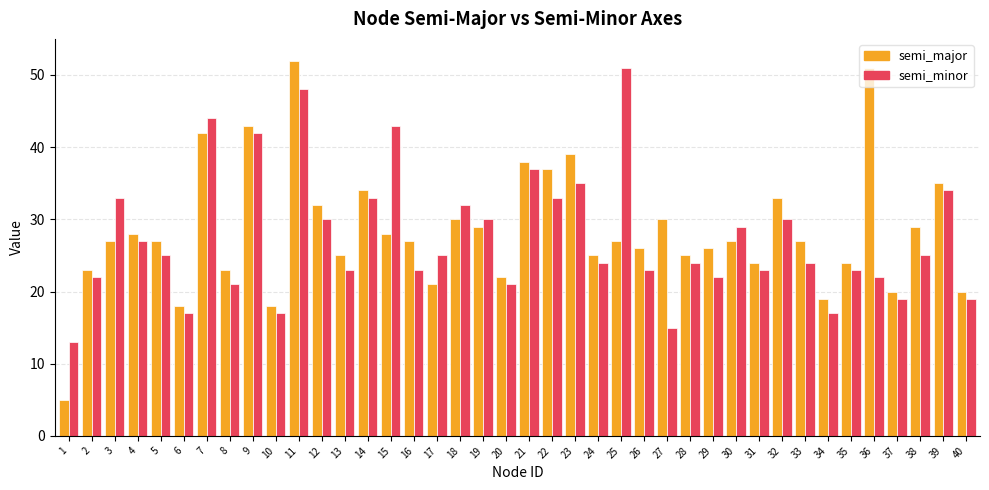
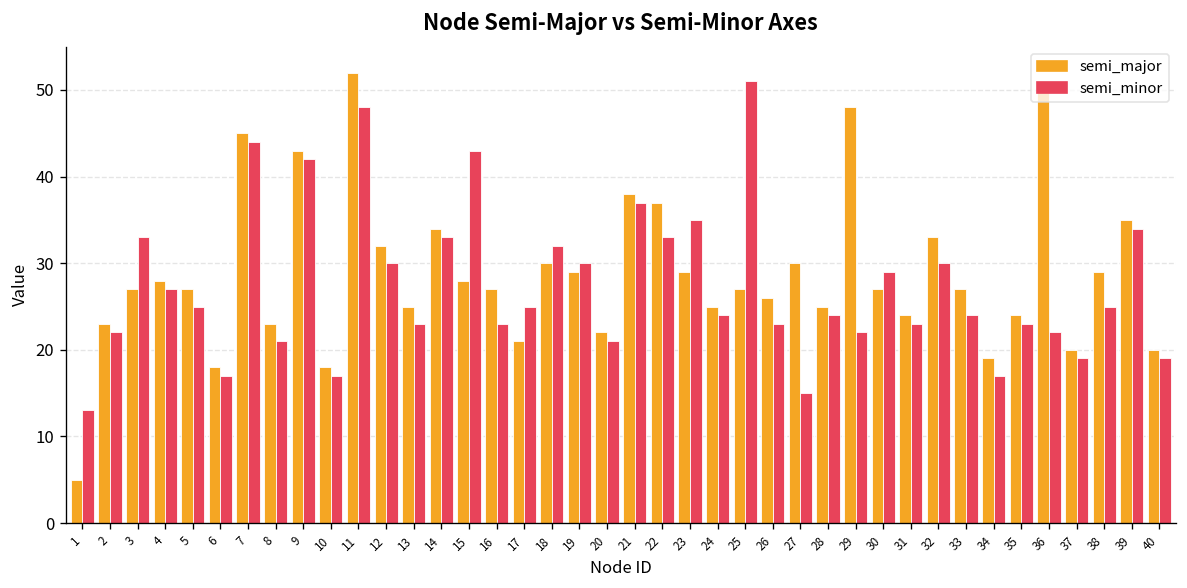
semi_major, 7: 42 -> 45
semi_major, 23: 39 -> 29
semi_major, 29: 26 -> 48
